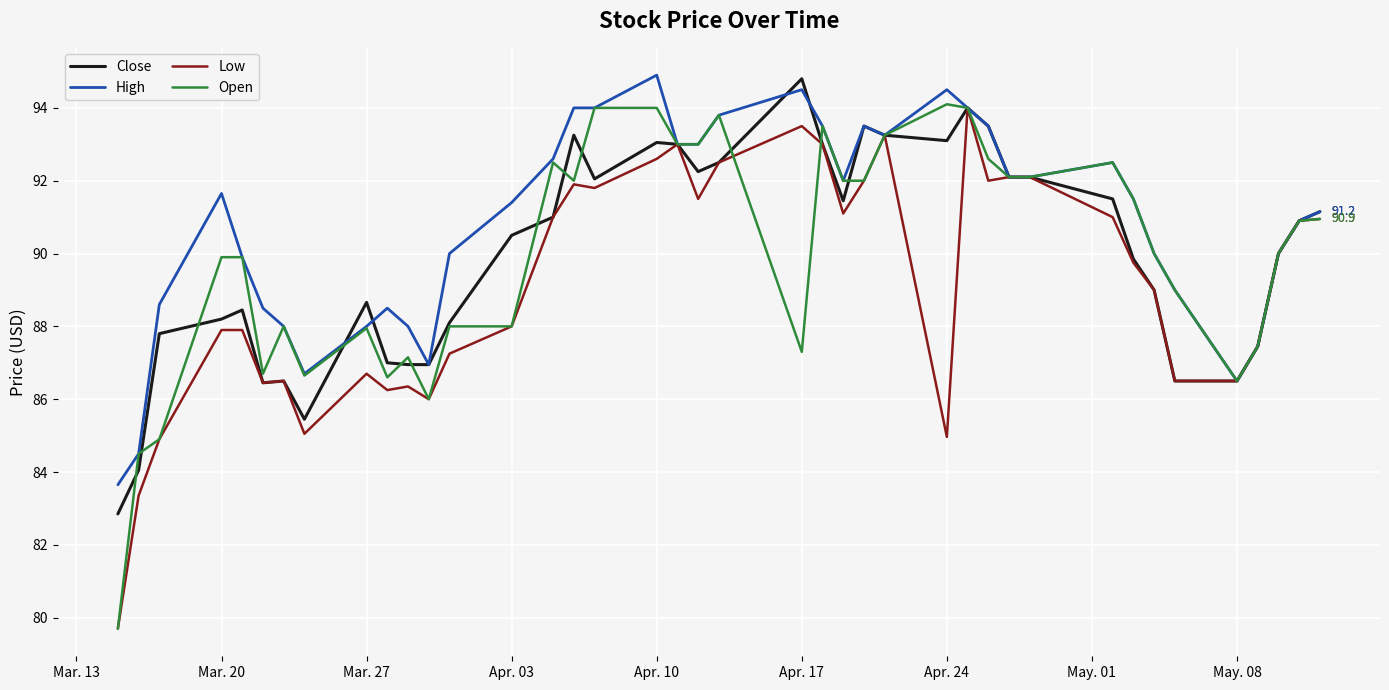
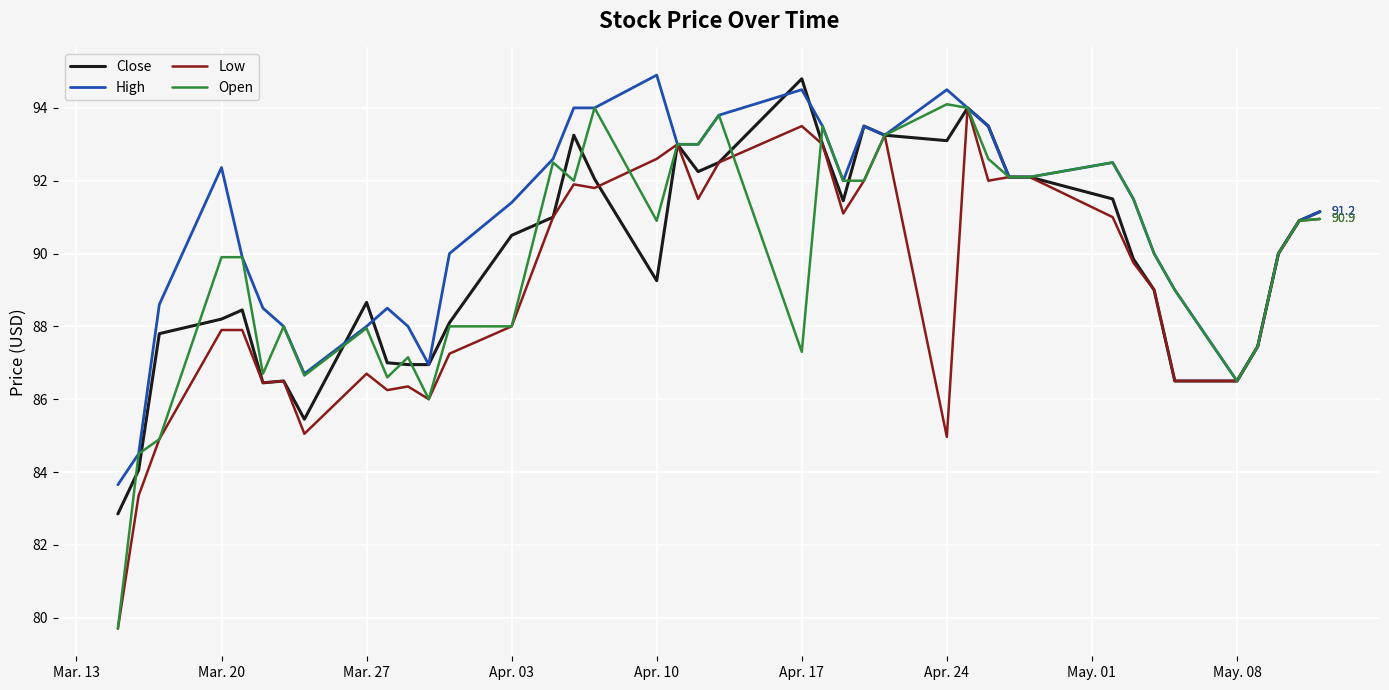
High, Mar. 20: 91.7 -> 92.4
Close, Apr. 10: 93.1 -> 89.3
Open, Apr. 10: 94.0 -> 90.9
